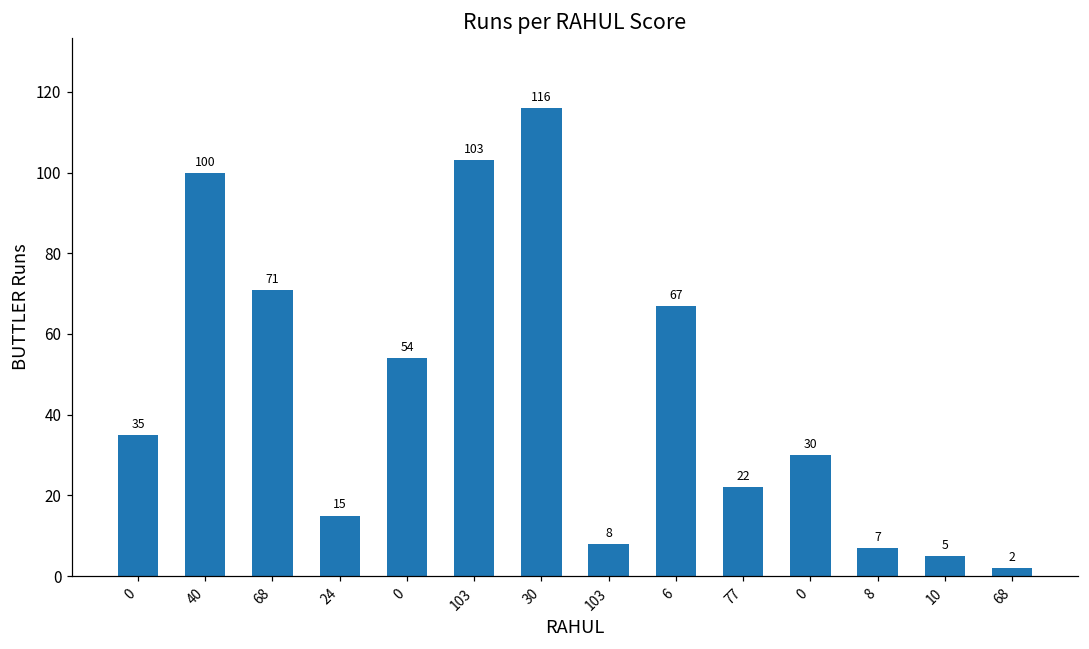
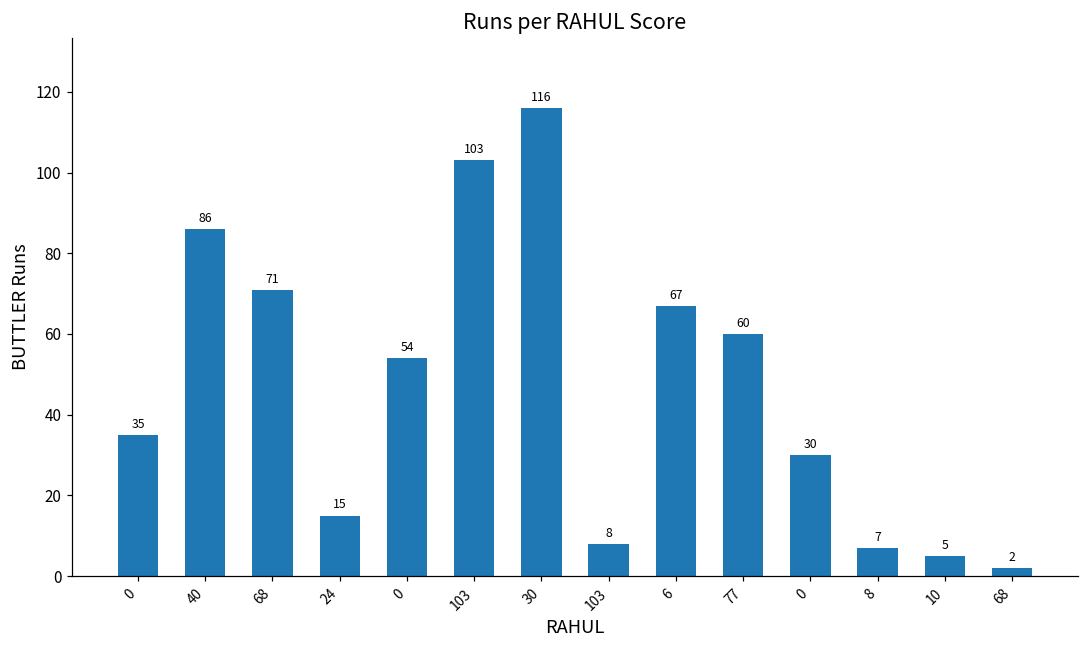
40: 100 -> 86
77: 22 -> 60
